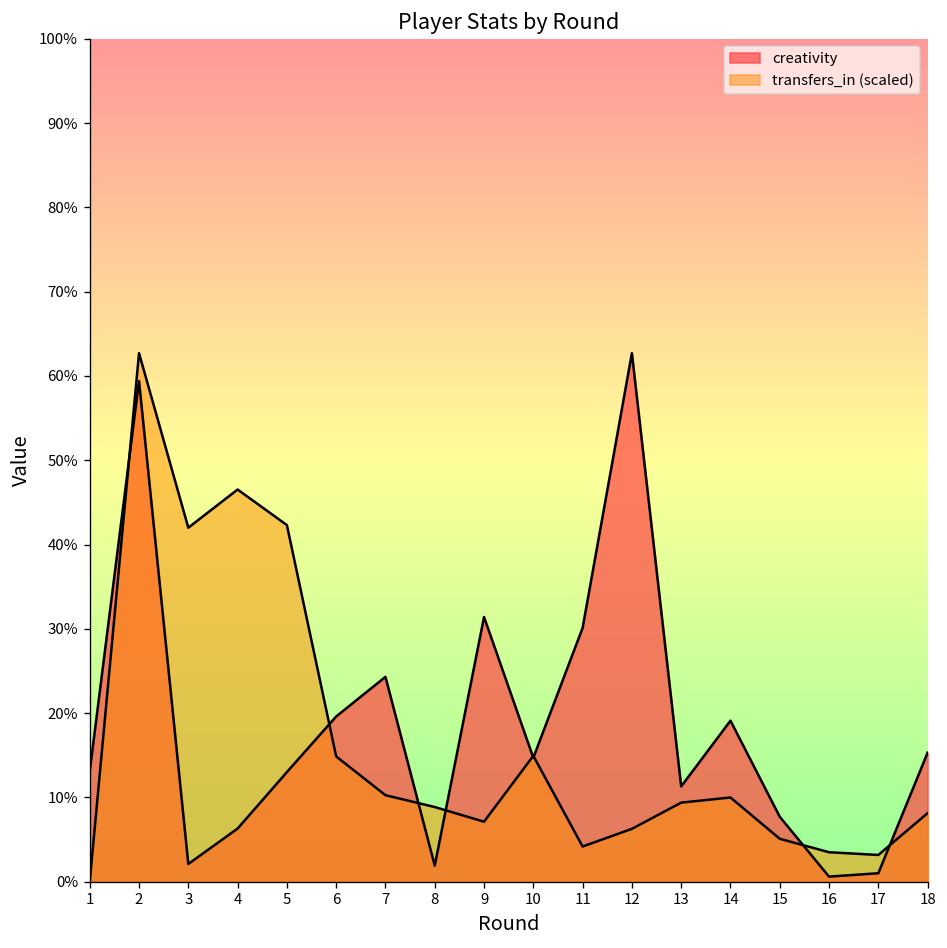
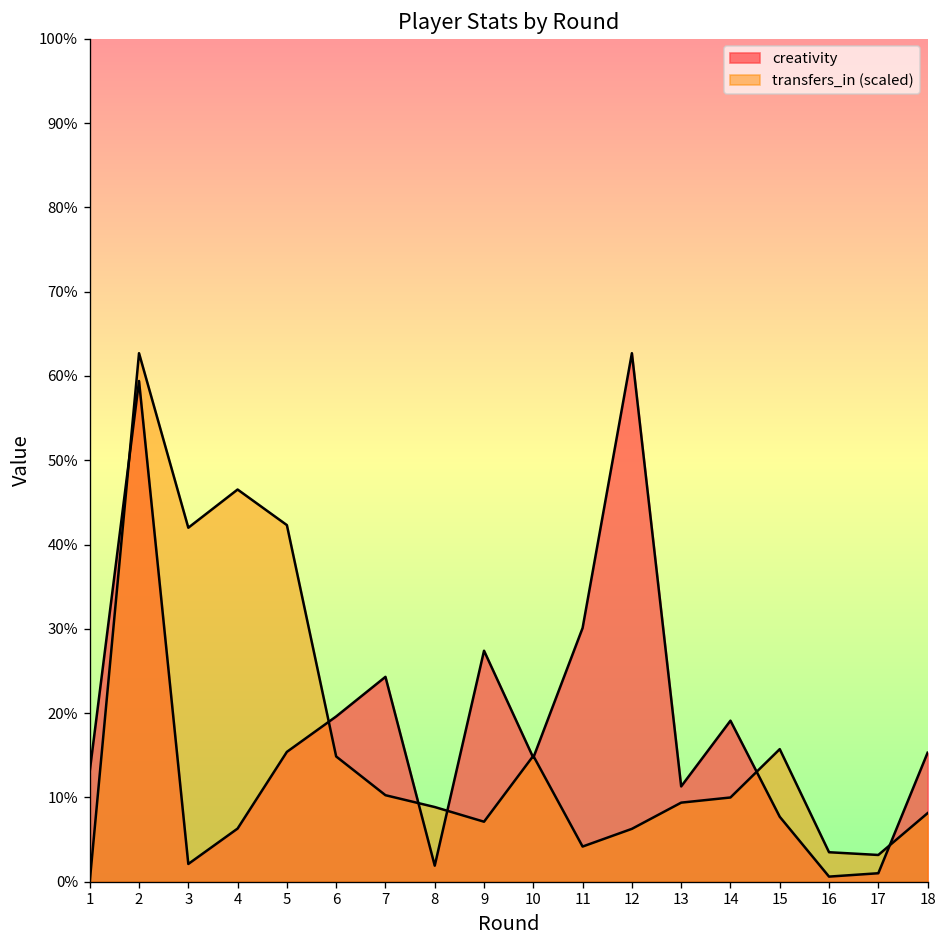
creativity, 5: 13% -> 15%
creativity, 9: 31% -> 27%
transfers_in (scaled), 15: 5% -> 16%
